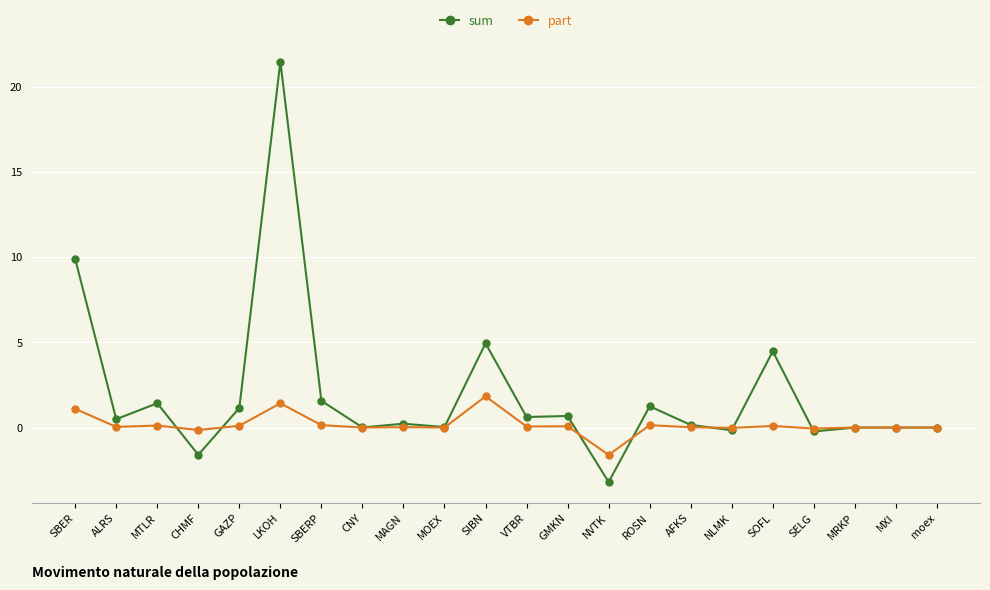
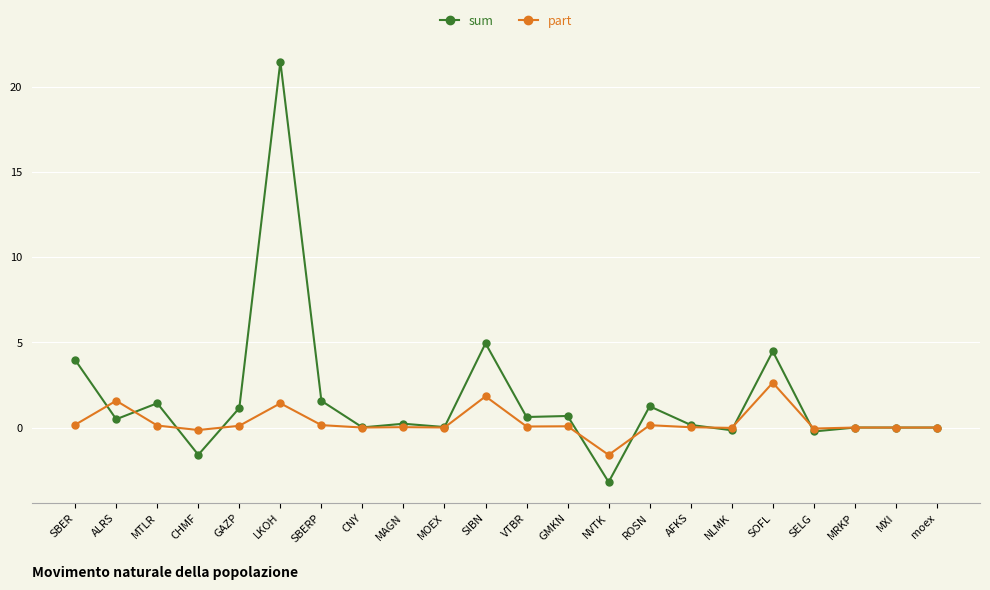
sum, SBER: 9.9 -> 4.0
part, SBER: 1.1 -> 0.2
part, ALRS: 0.0 -> 1.6
part, SOFL: 0.1 -> 2.6
